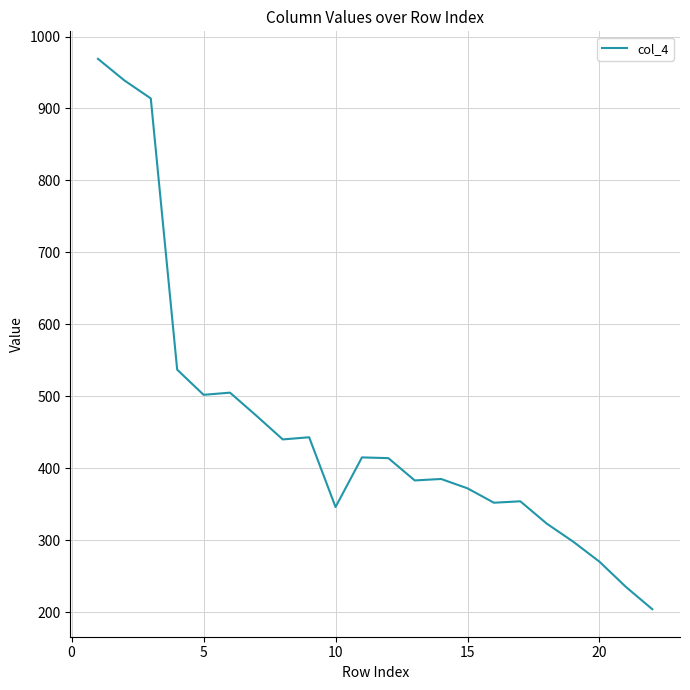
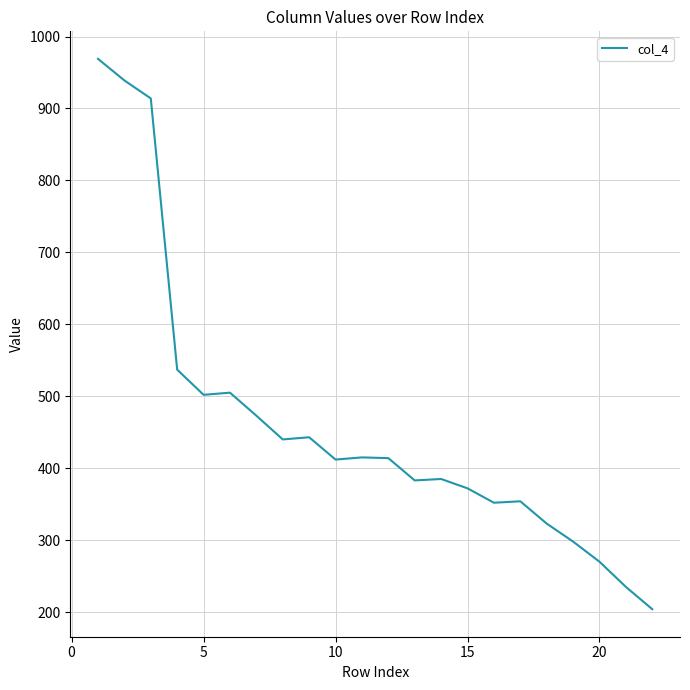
10: 350 -> 410
